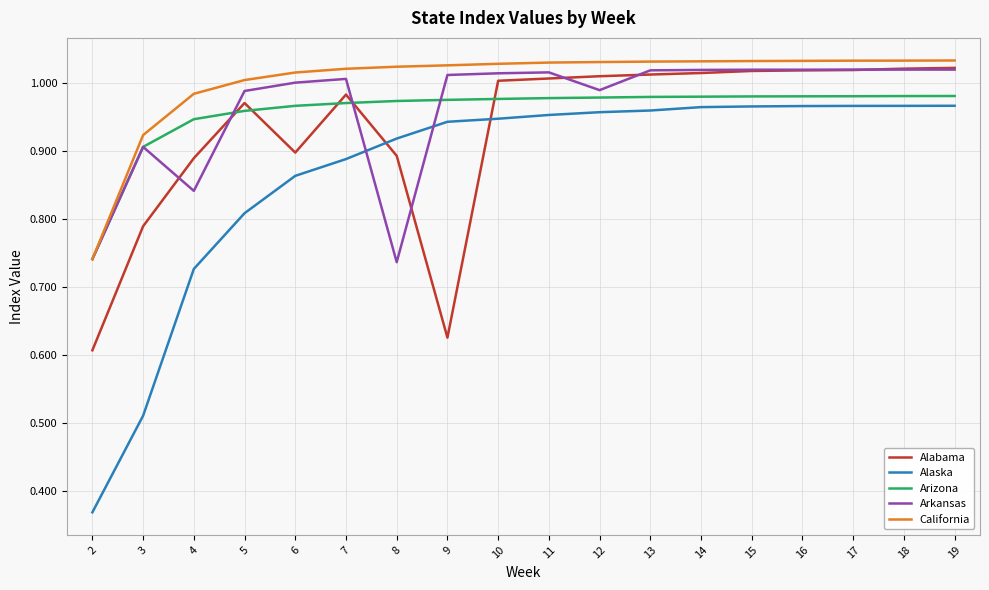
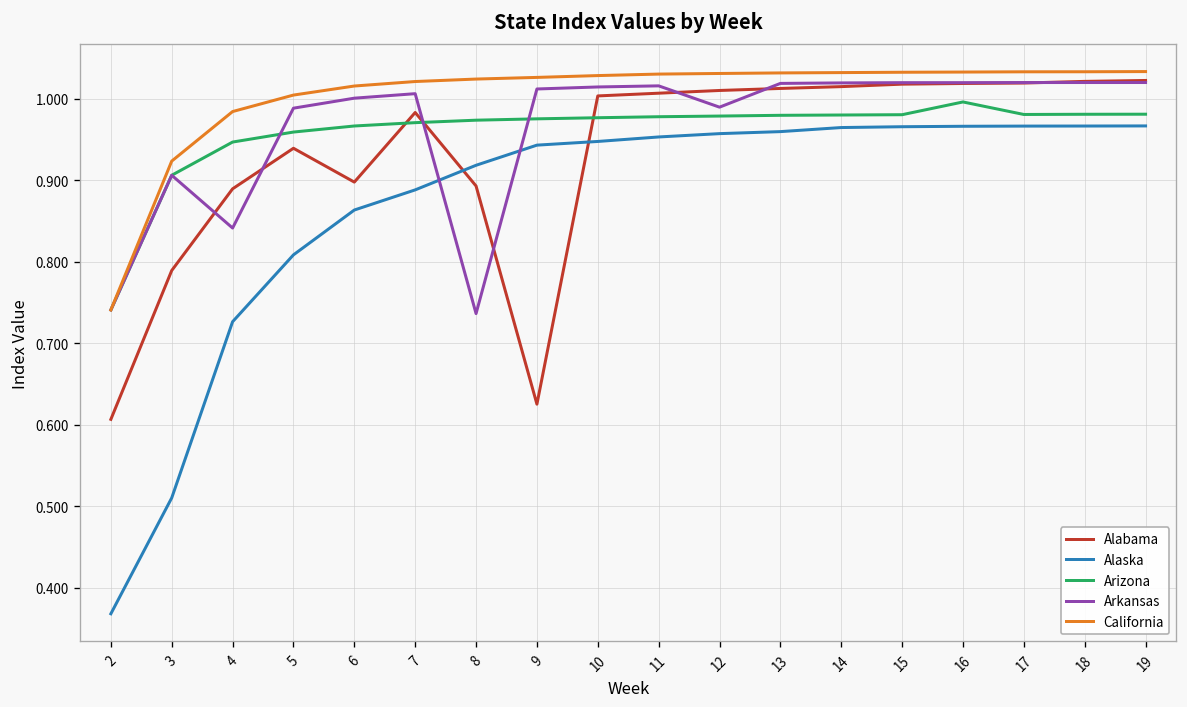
Alabama, 5: 0.97 -> 0.94
Arizona, 16: 0.98 -> 1.00
